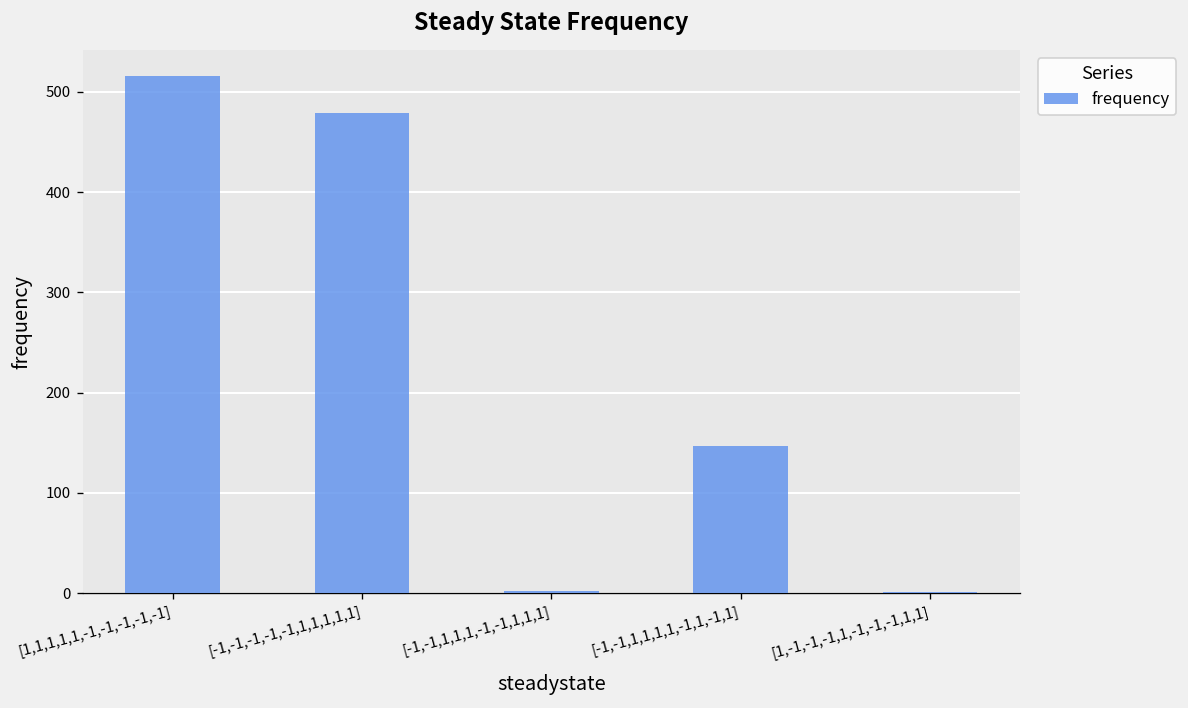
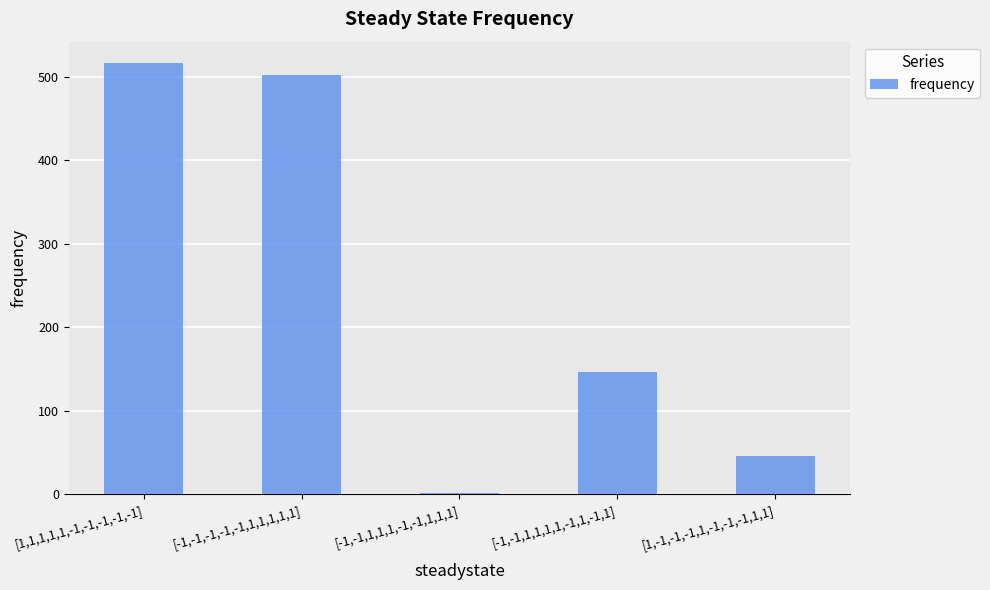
[-1,-1,-1,-1,-1,1,1,1,1,1]: 480 -> 500
[1,-1,-1,-1,1,-1,-1,-1,1,1]: 0 -> 50
